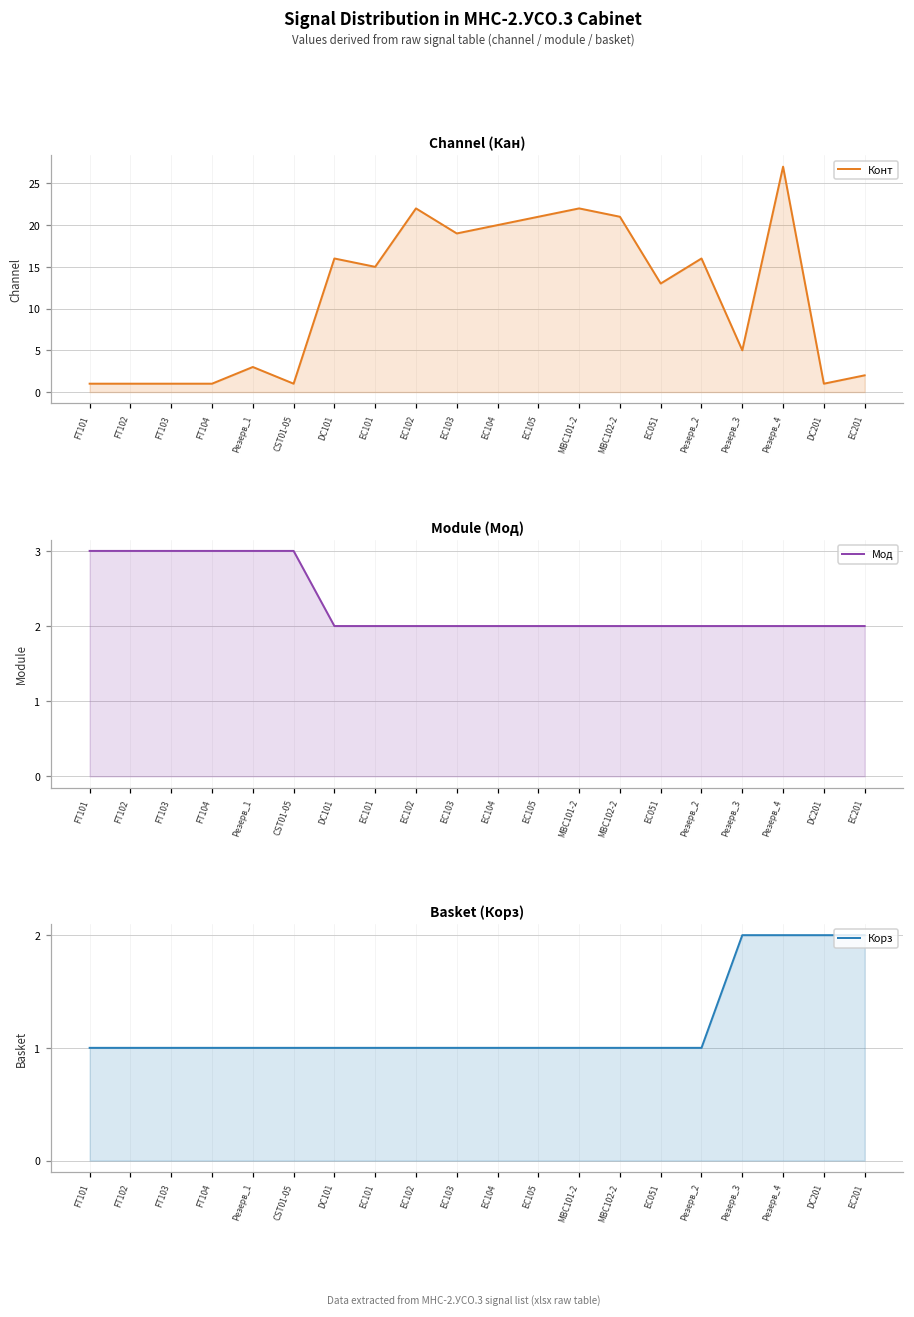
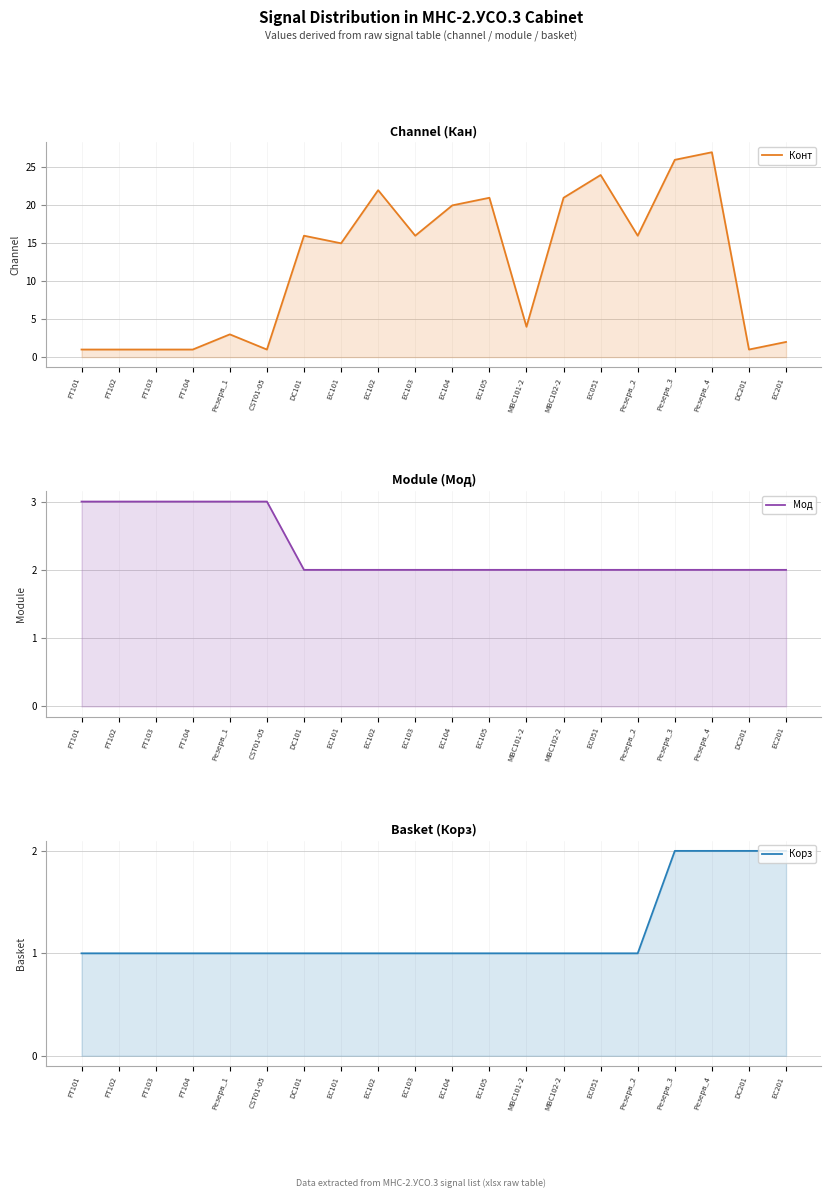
Channel (Кан), EC103: 19 -> 16
Channel (Кан), MBC101-2: 22 -> 4
Channel (Кан), EC051: 13 -> 24
Channel (Кан), Резерв_3: 5 -> 26
